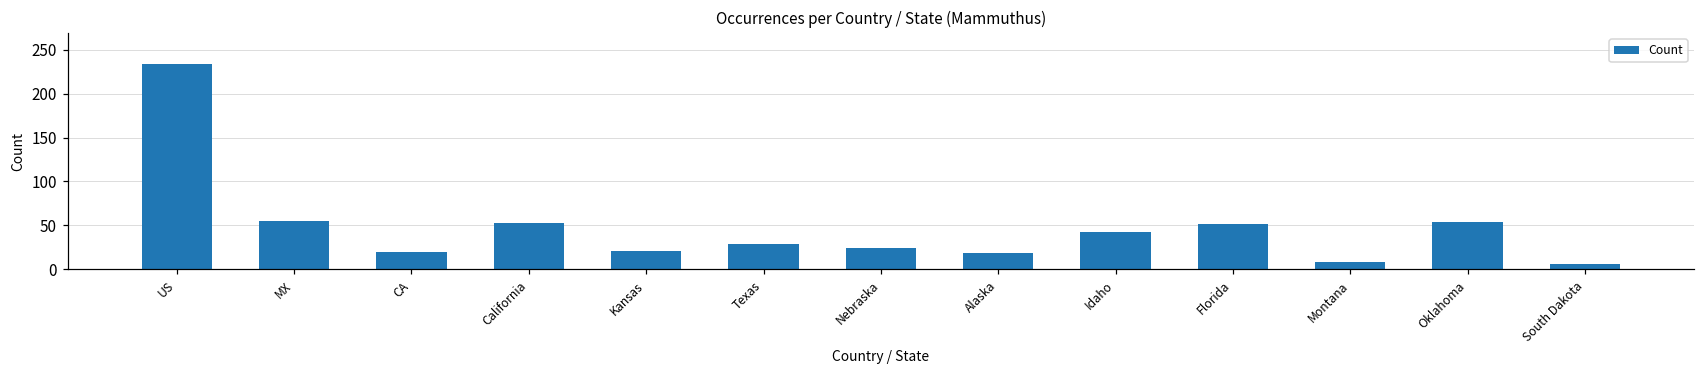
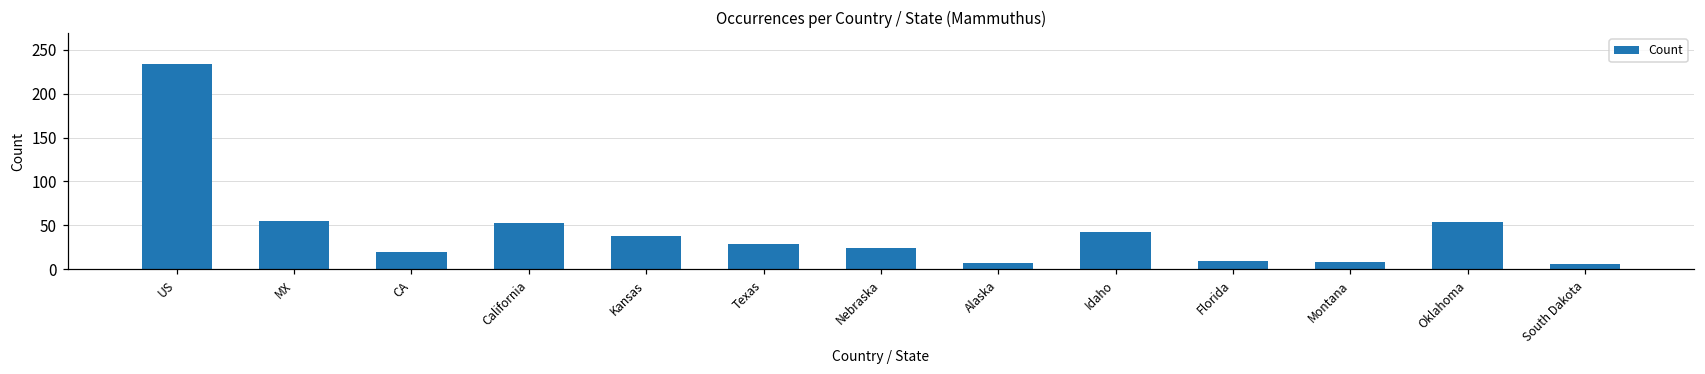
Kansas: 20 -> 40
Alaska: 20 -> 10
Florida: 50 -> 10
